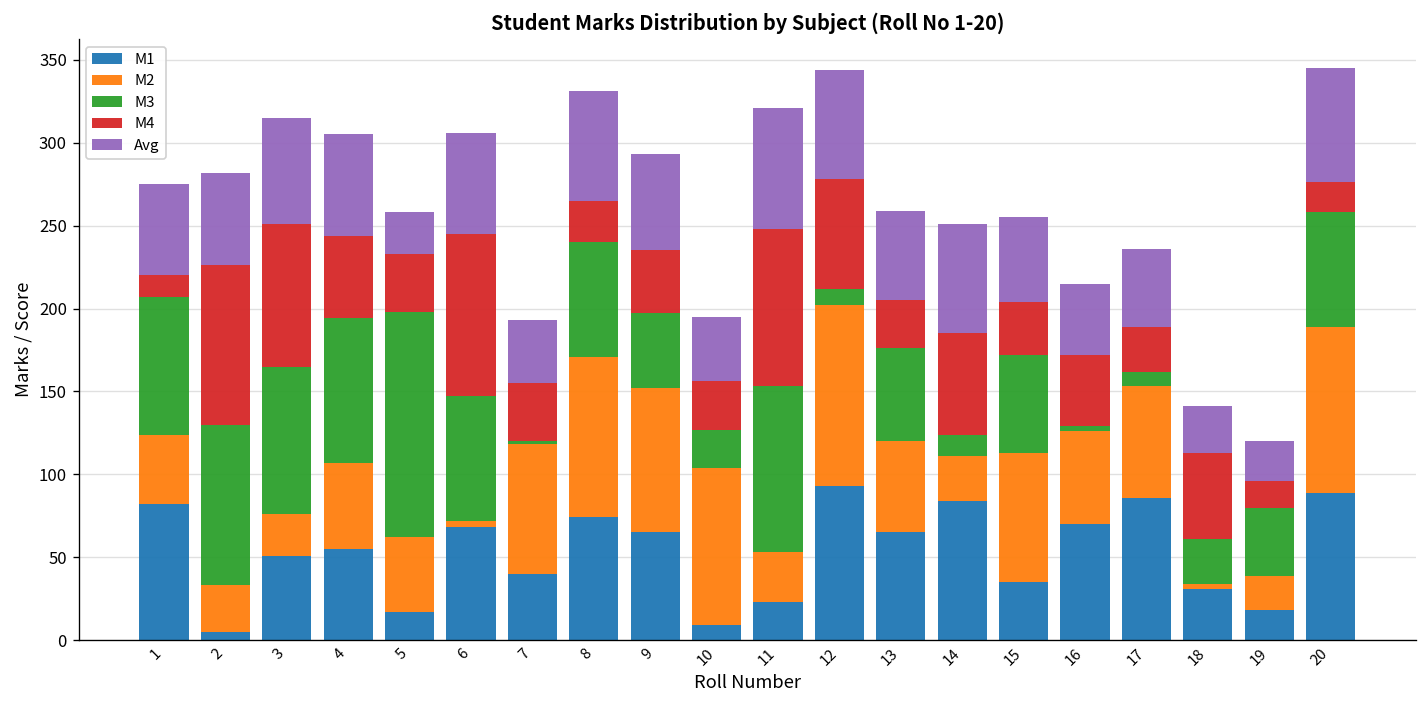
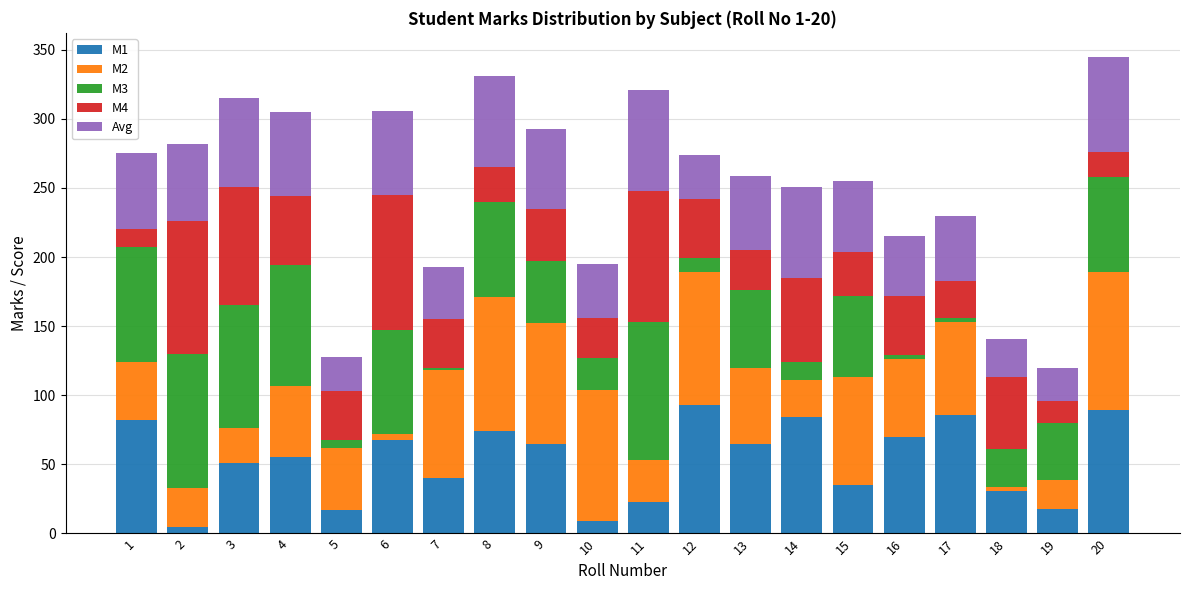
M3, 5: 136 -> 6
M2, 12: 109 -> 96
M4, 12: 66 -> 43
Avg, 12: 66 -> 32
M3, 17: 9 -> 3
